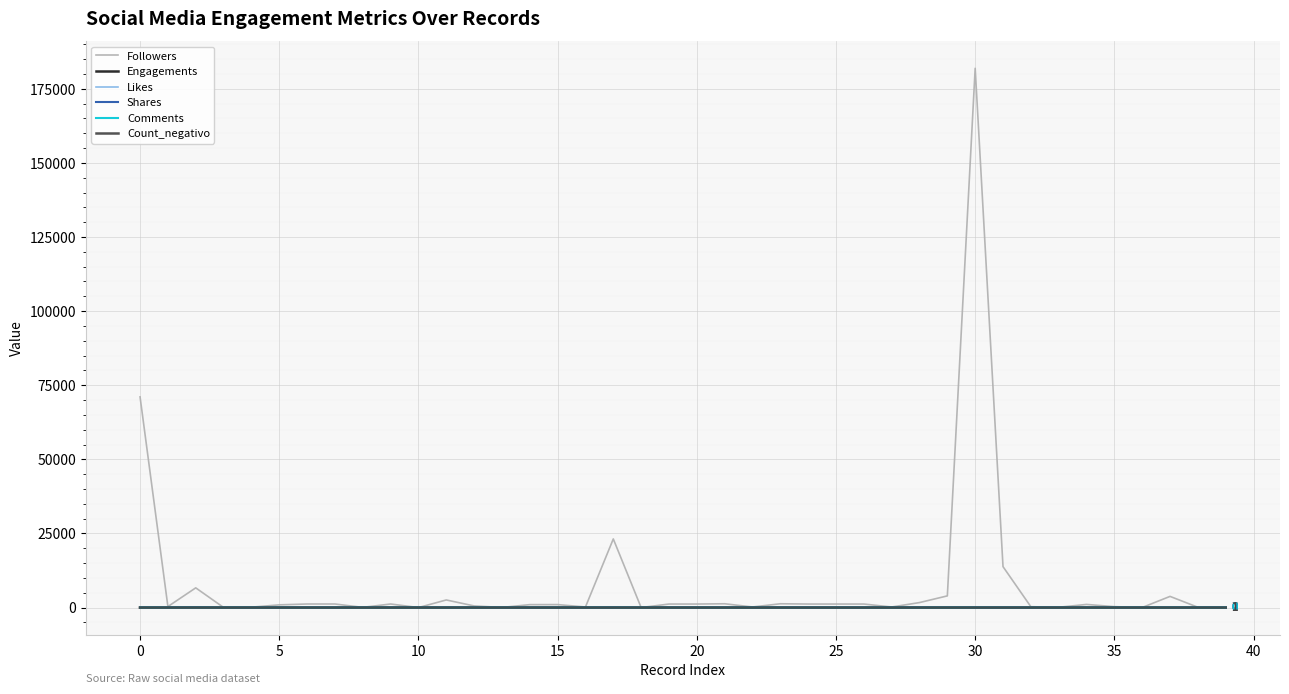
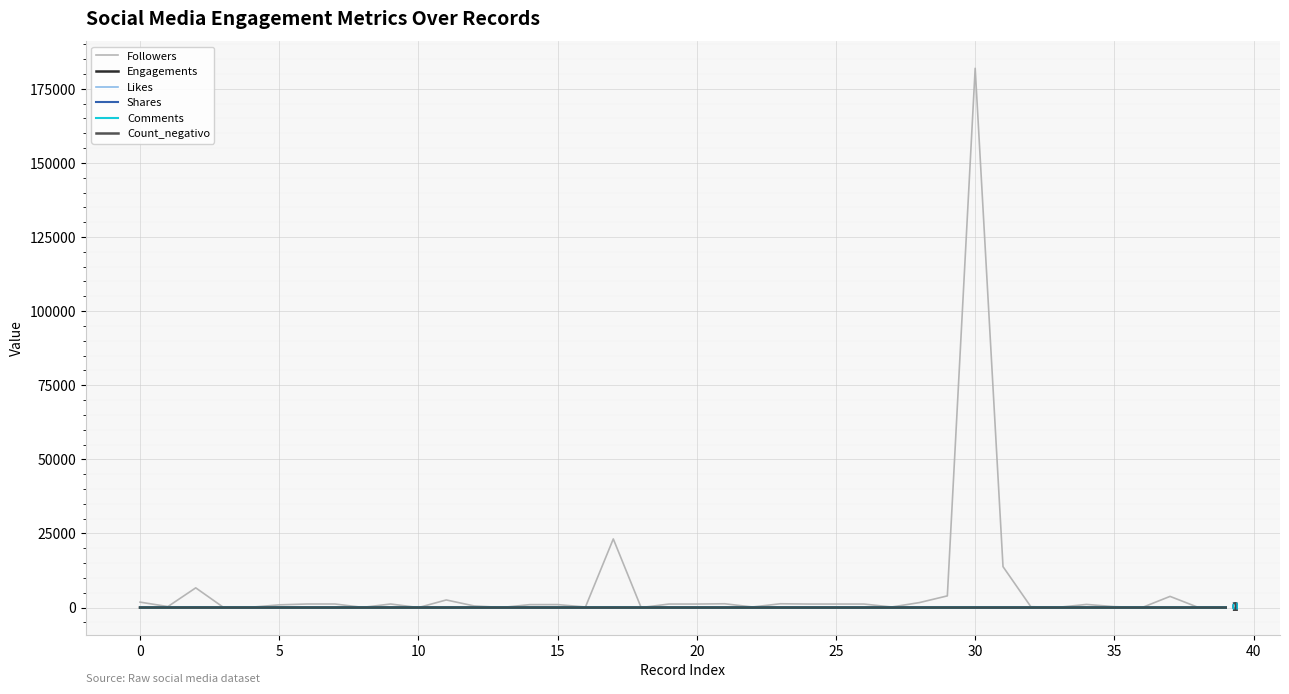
Followers, 0: 71000 -> 2000
